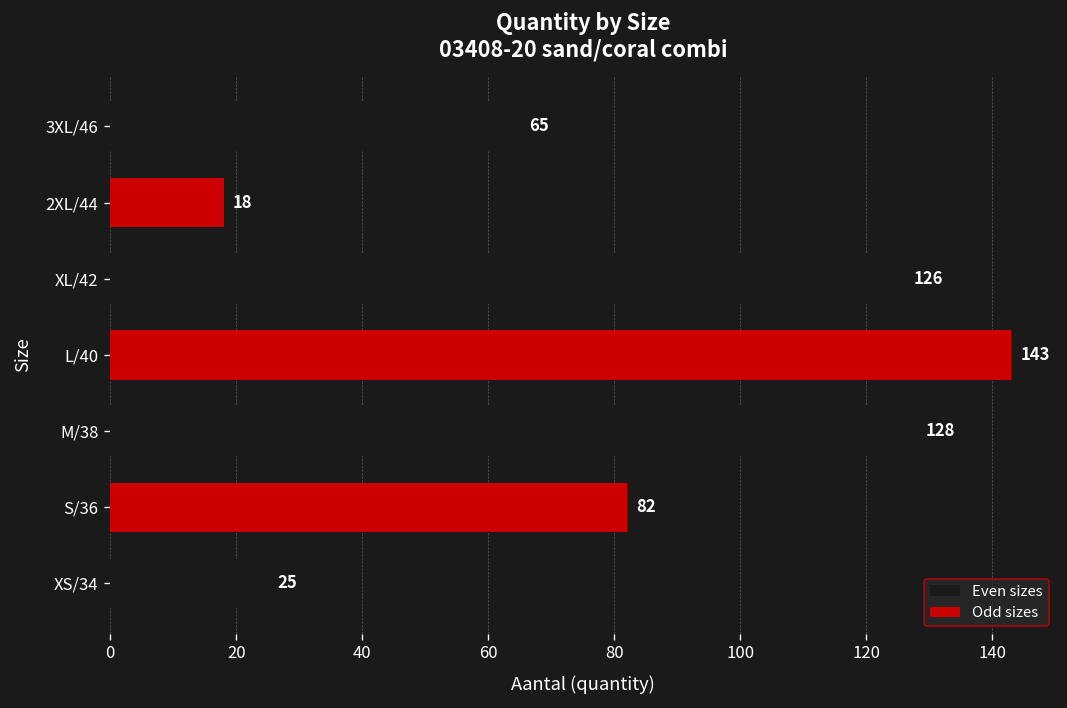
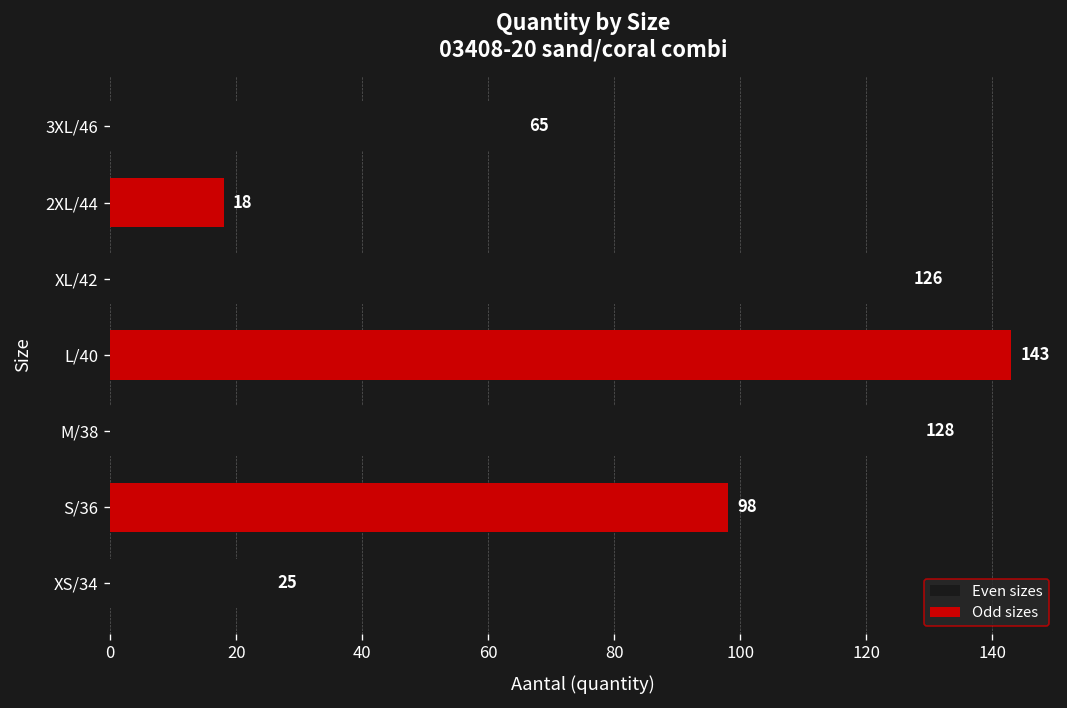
S/36: 82 -> 98
